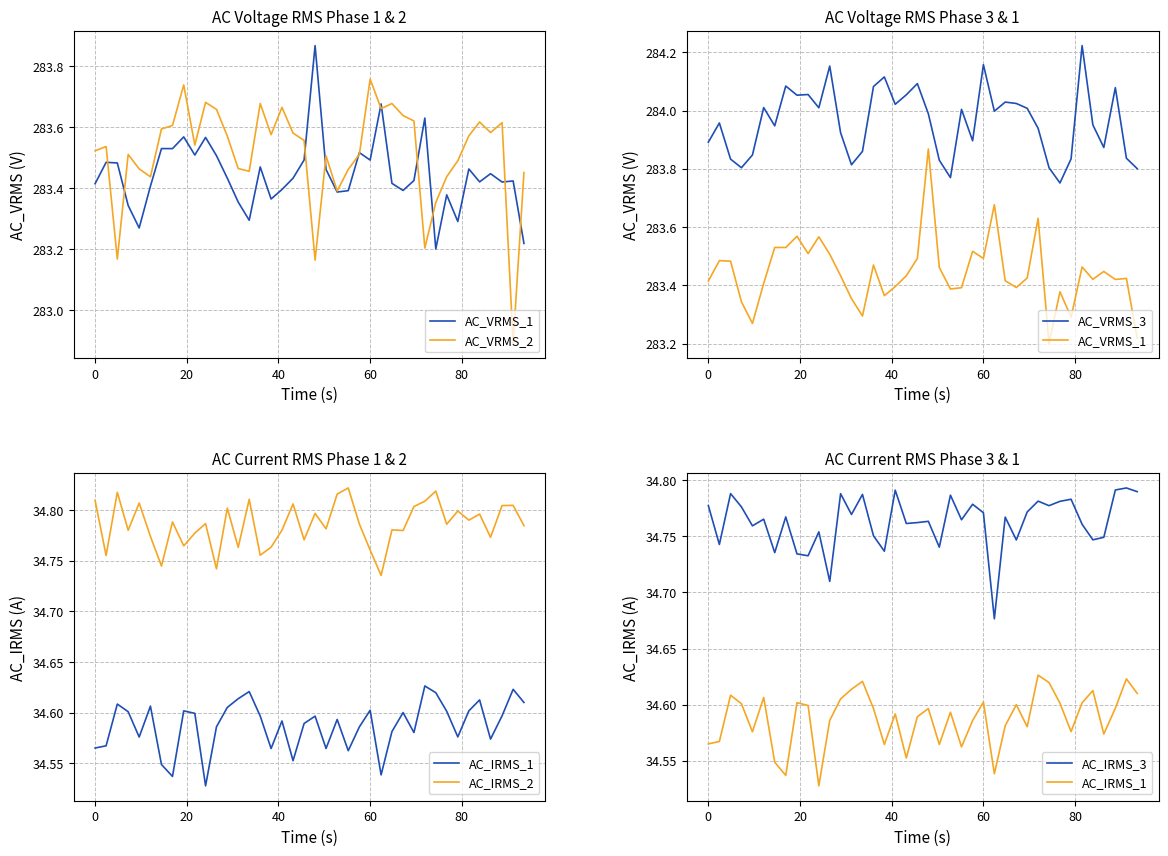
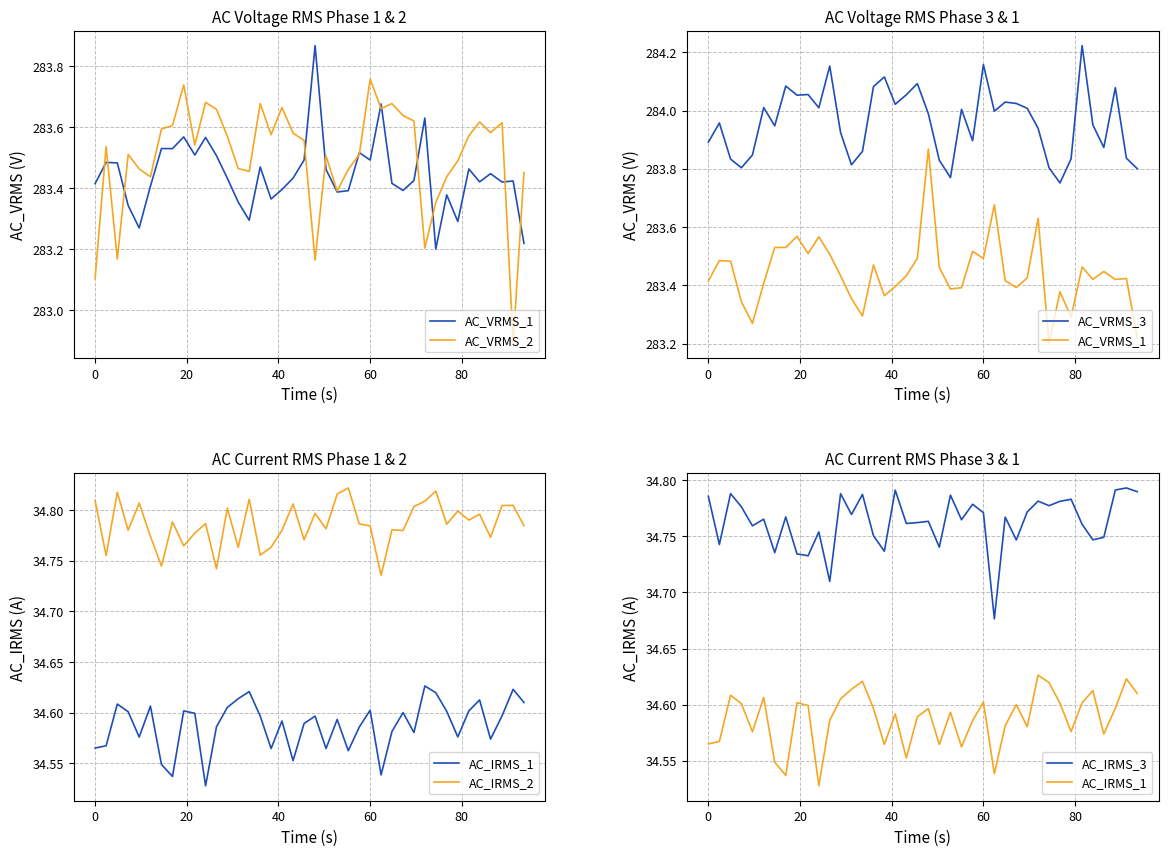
AC Voltage RMS Phase 1 & 2, AC_VRMS_2, 0: 283.52 -> 283.10
AC Current RMS Phase 1 & 2, AC_IRMS_2, 60: 34.760 -> 34.784
AC Current RMS Phase 3 & 1, AC_IRMS_3, 0: 34.777 -> 34.786
